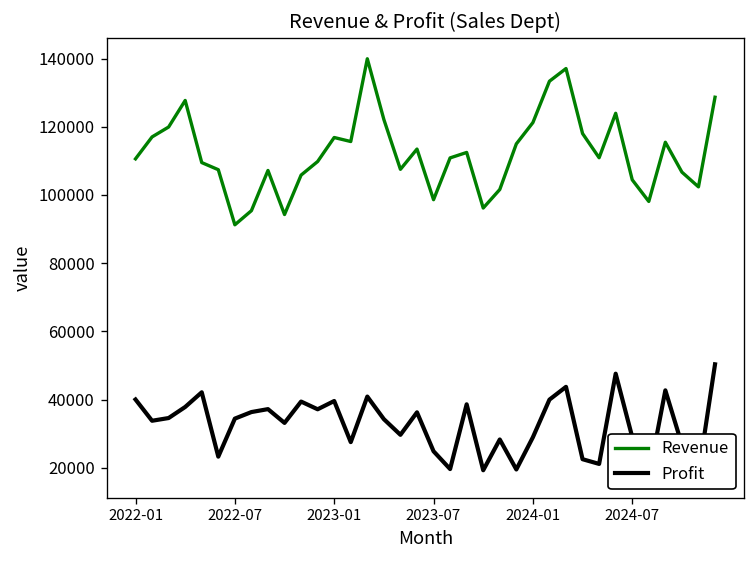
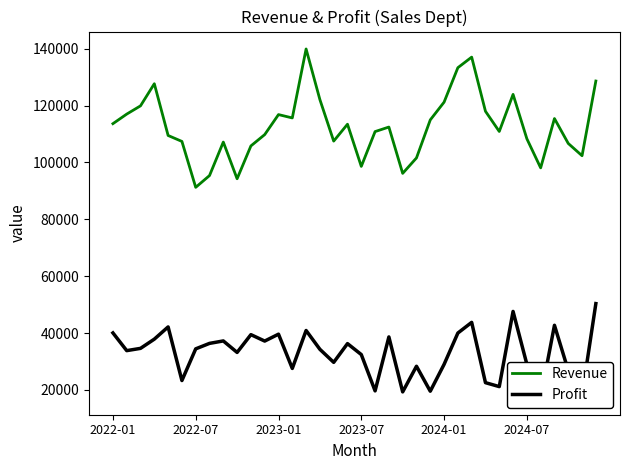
Revenue, 2022-01: 111000 -> 114000
Profit, 2023-07: 25000 -> 32000
Revenue, 2024-07: 104000 -> 108000
